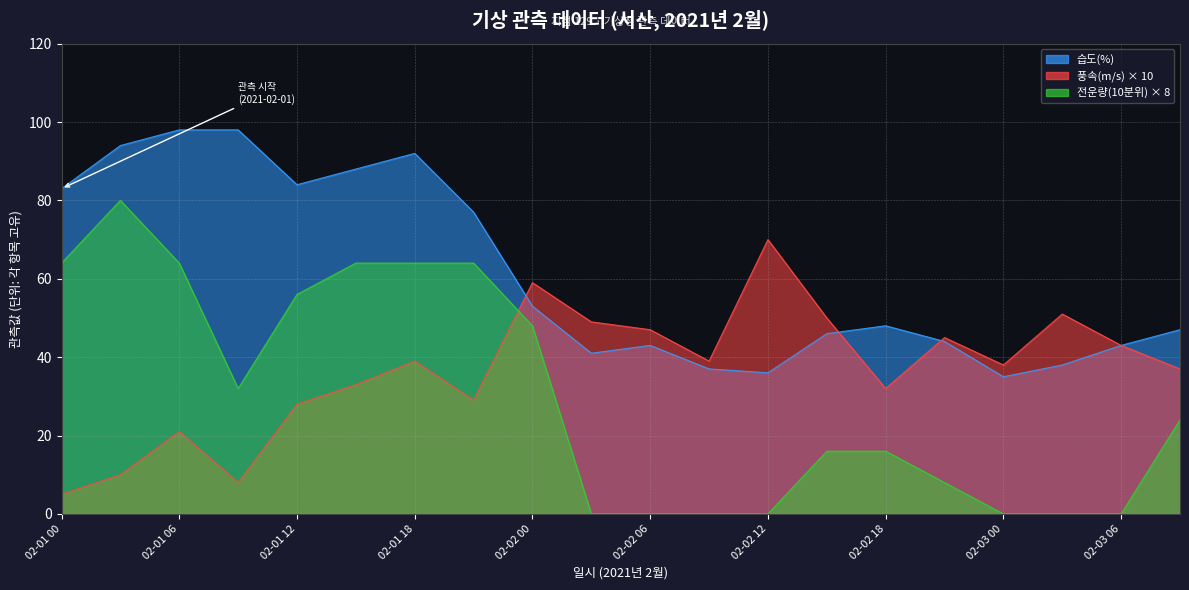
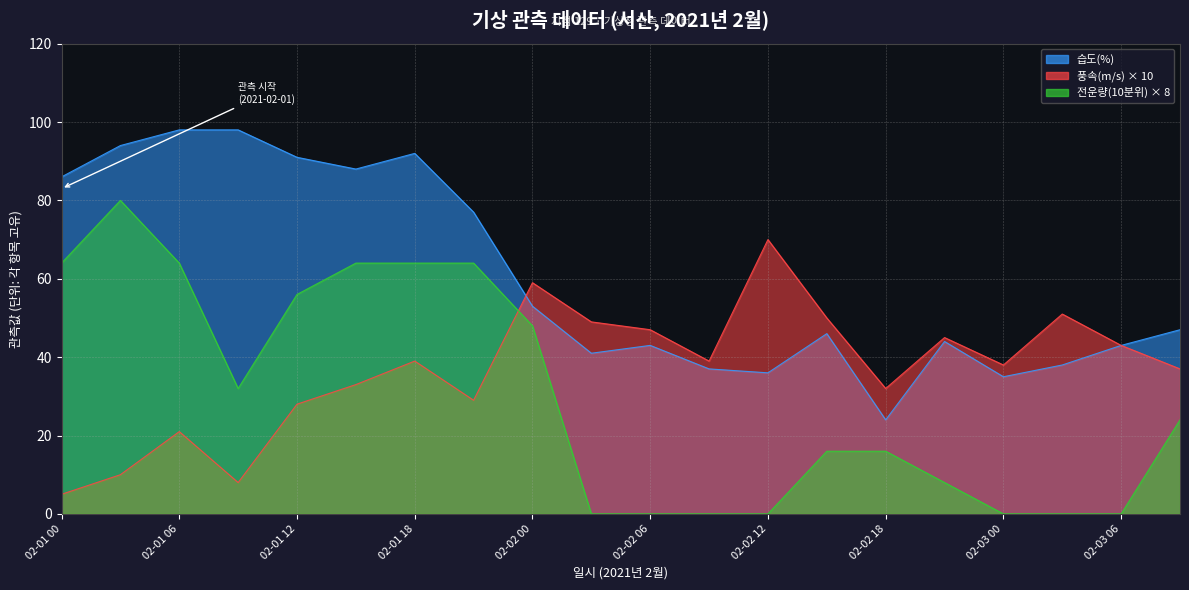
습도(%), 02-01 00: 83 -> 86
습도(%), 02-01 12: 84 -> 91
습도(%), 02-02 18: 48 -> 24
